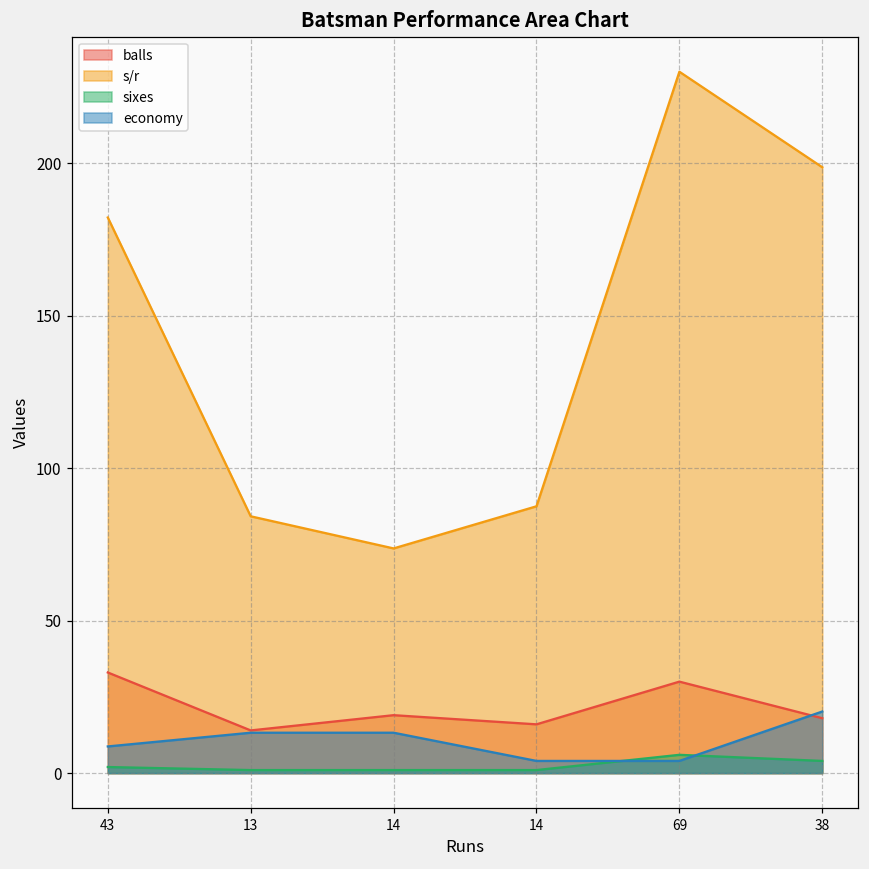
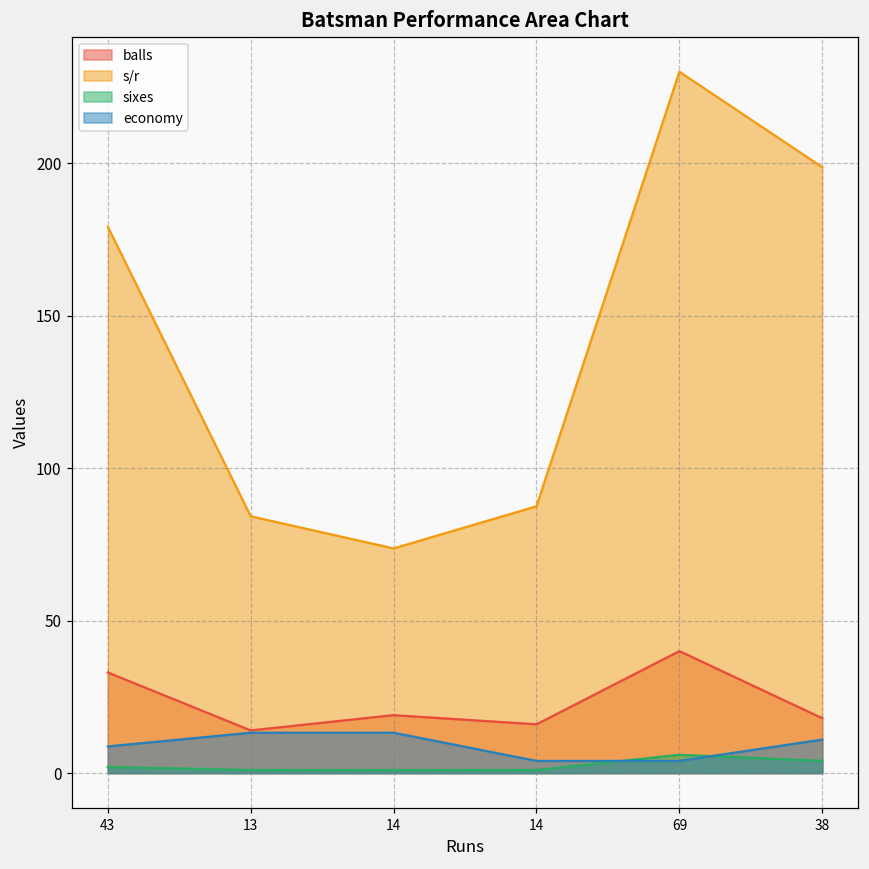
s/r, 43: 182 -> 179
balls, 69: 30 -> 40
economy, 38: 20 -> 11
